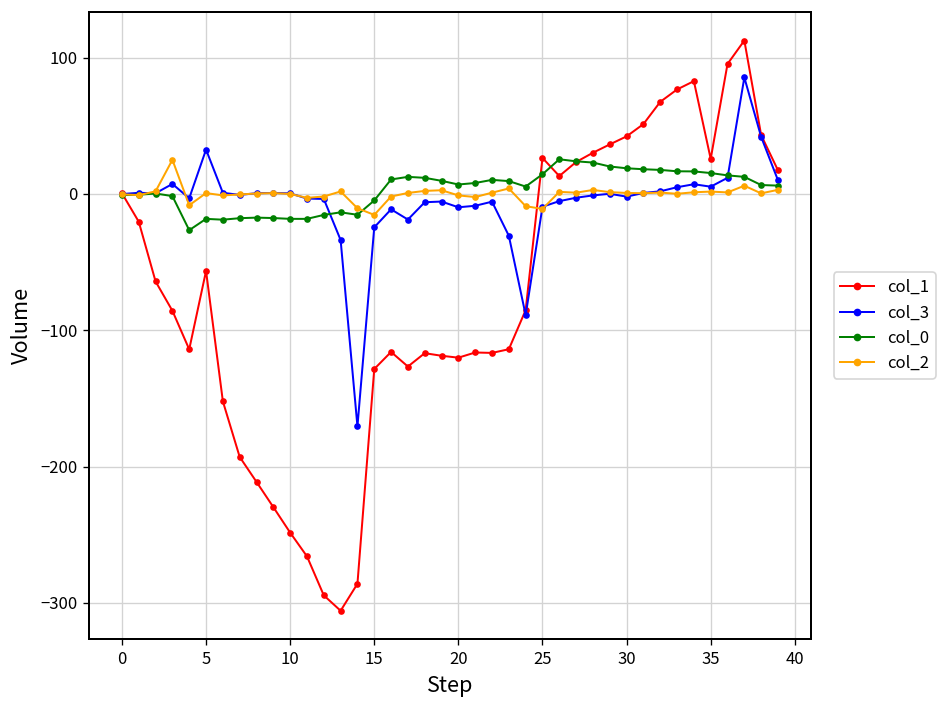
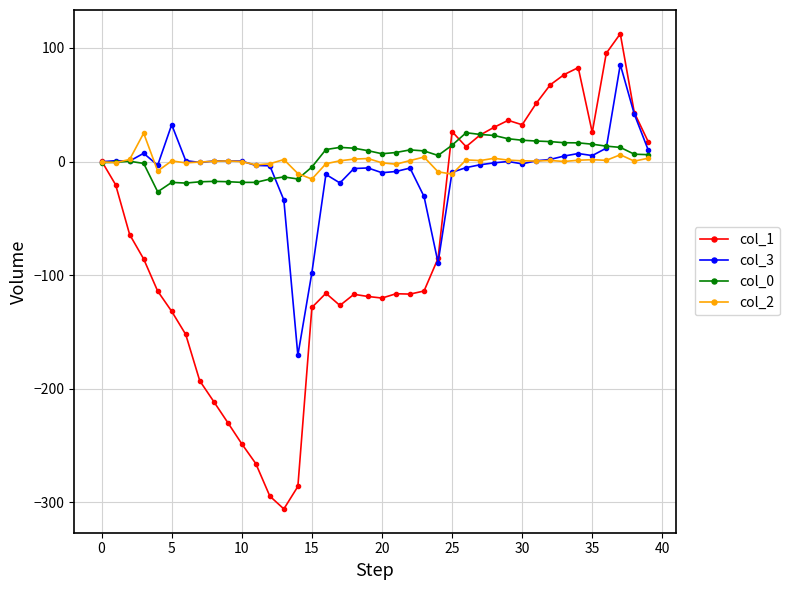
col_1, 5: -57 -> -132
col_3, 15: -25 -> -98
col_1, 30: 42 -> 32
